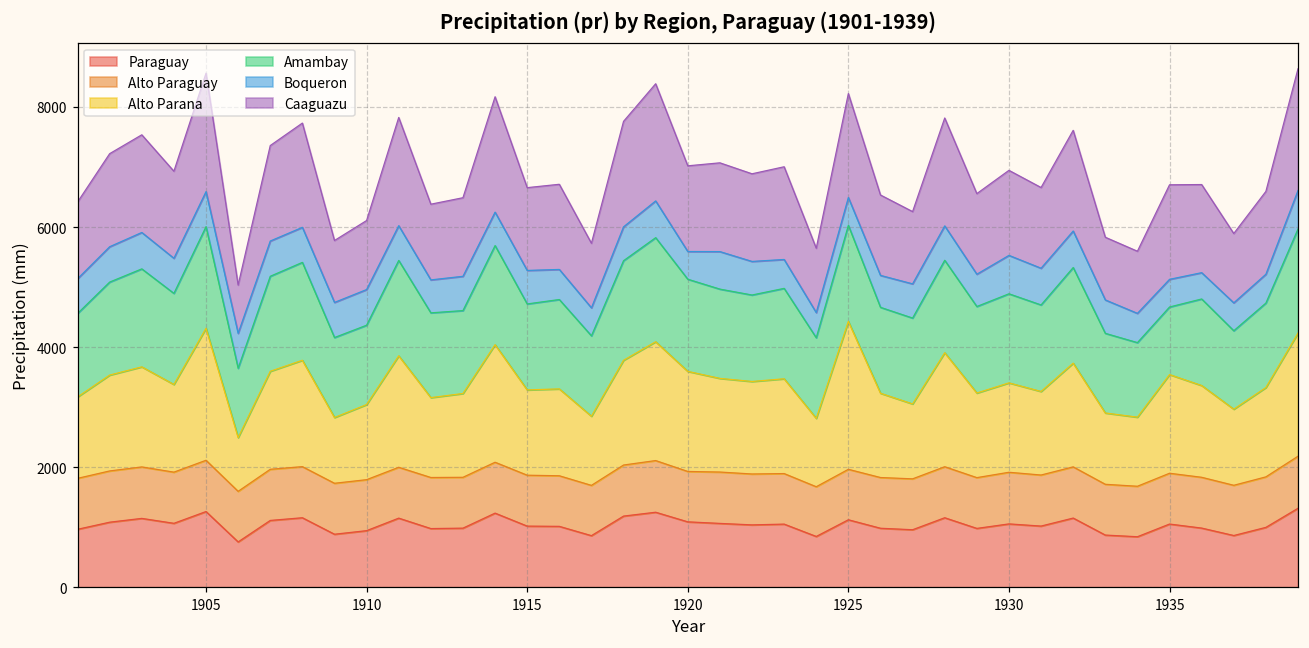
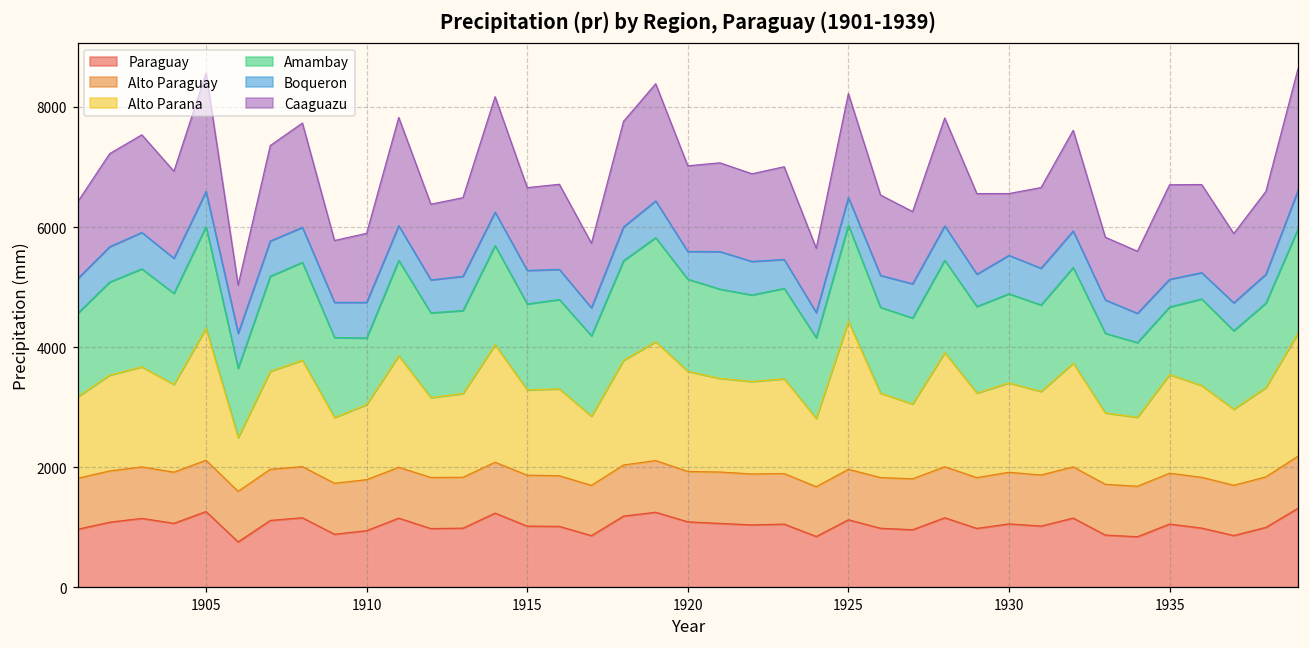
Amambay, 1910: 1300 -> 1100
Caaguazu, 1930: 1400 -> 1000
